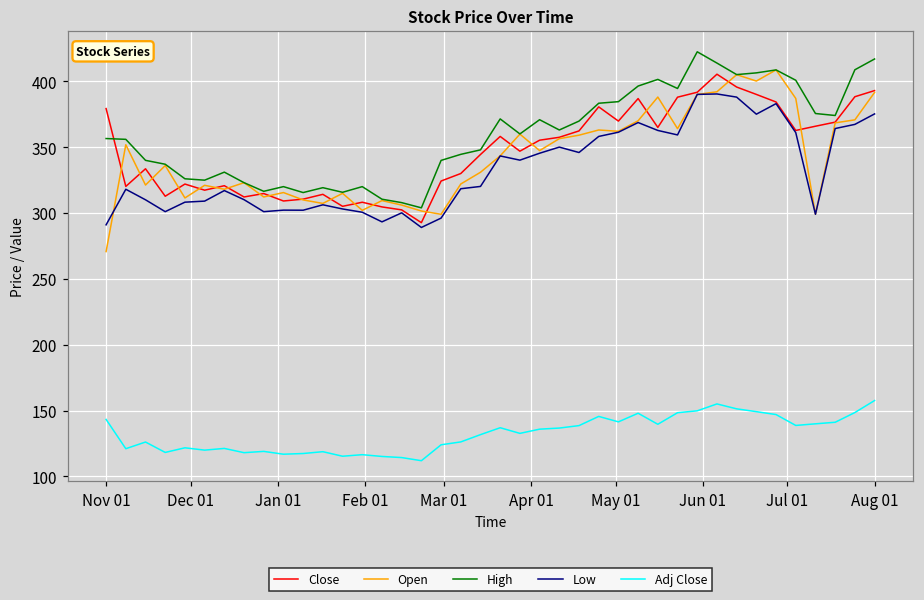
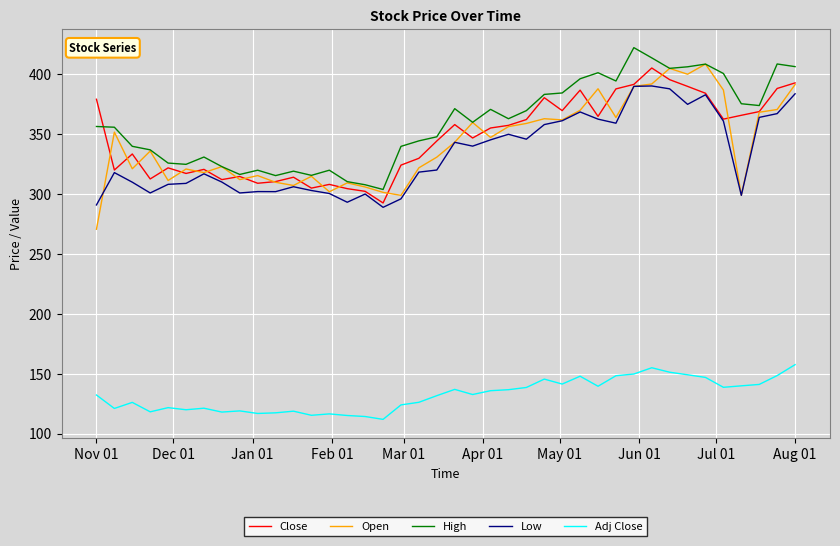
Adj Close, Nov 01: 143 -> 132
High, Aug 01: 417 -> 407
Low, Aug 01: 375 -> 384
